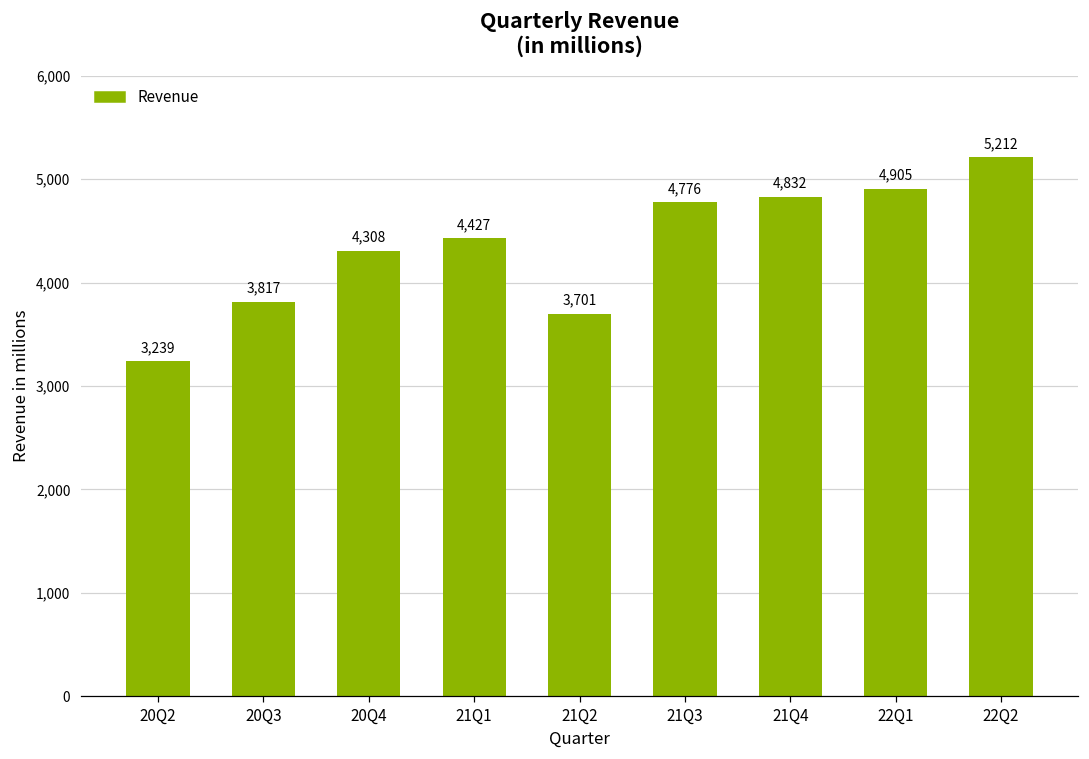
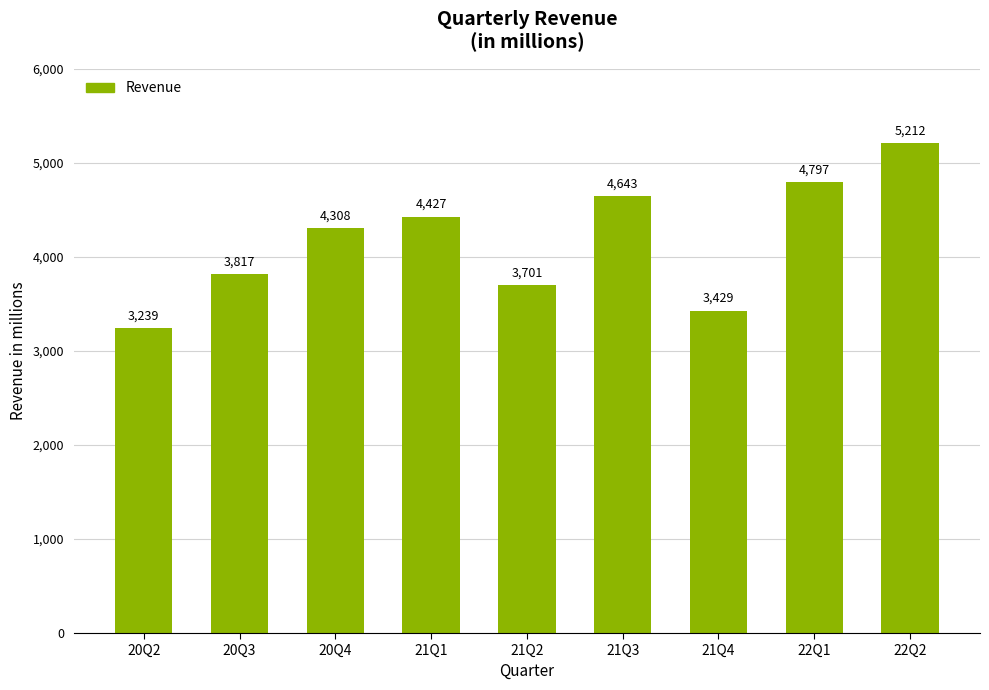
21Q3: 4,776 -> 4,643
21Q4: 4,832 -> 3,429
22Q1: 4,905 -> 4,797
